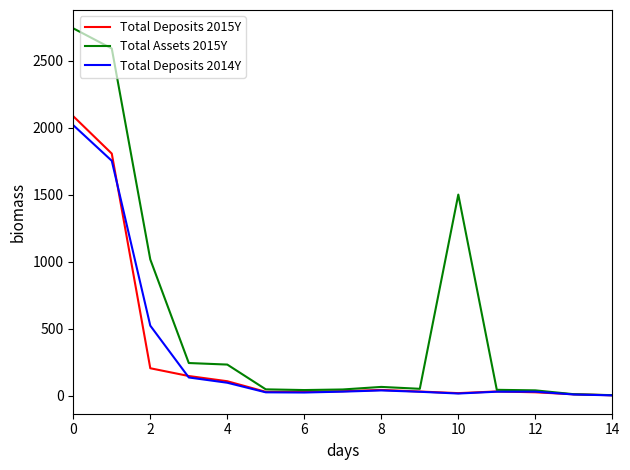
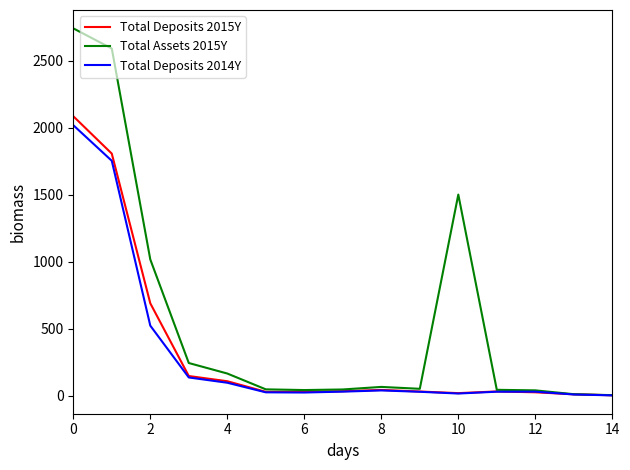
Total Deposits 2015Y, 2: 210 -> 690
Total Assets 2015Y, 4: 230 -> 170
